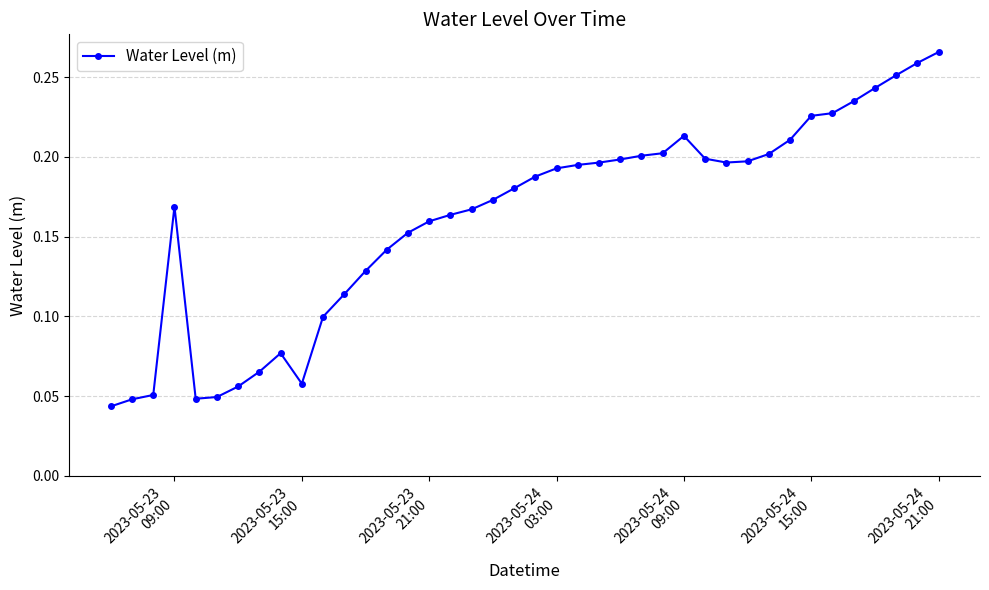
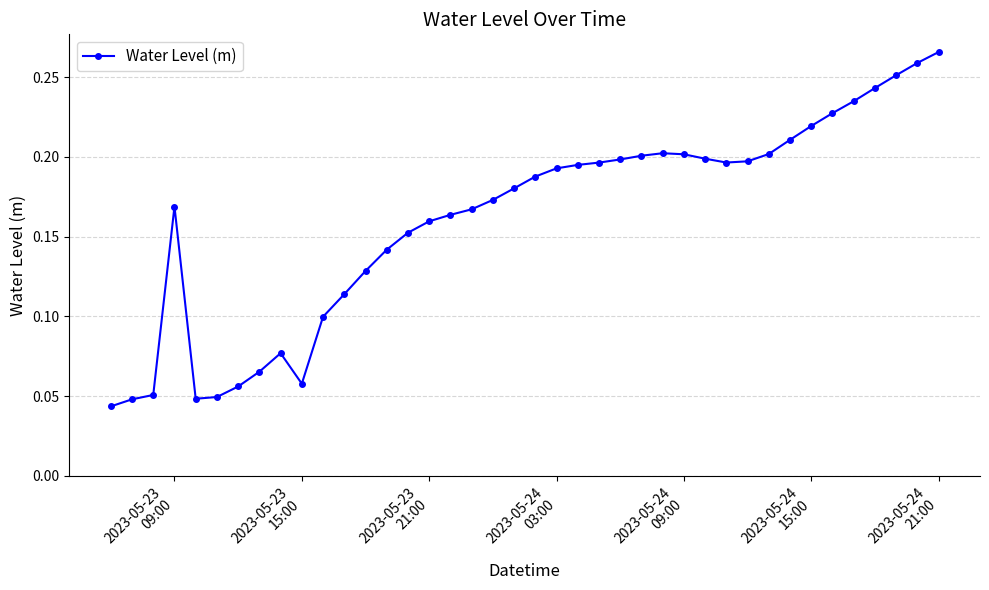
2023-05-24 09:00: 0.213 -> 0.202
2023-05-24 15:00: 0.226 -> 0.219
